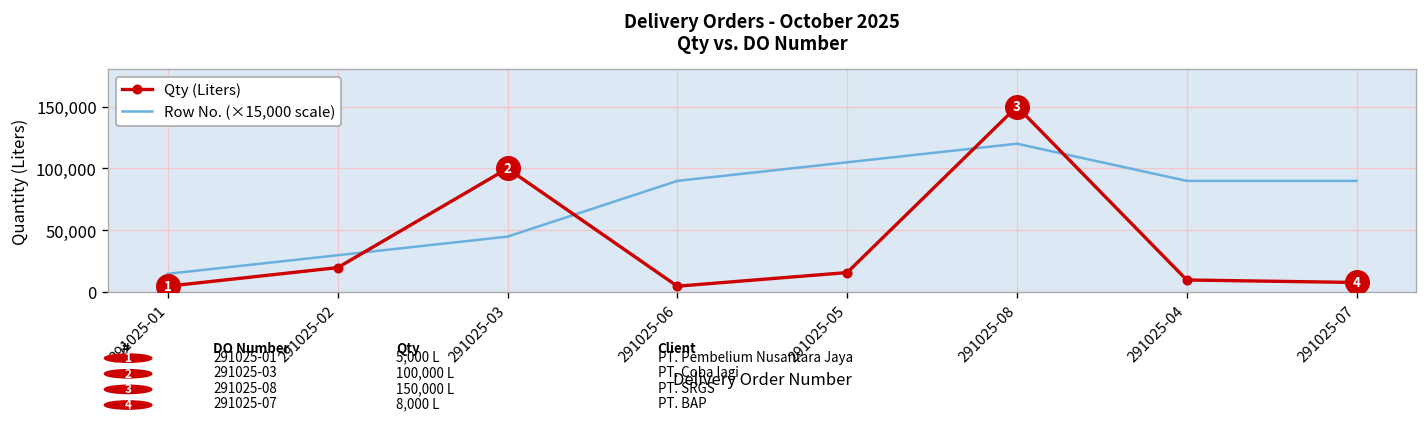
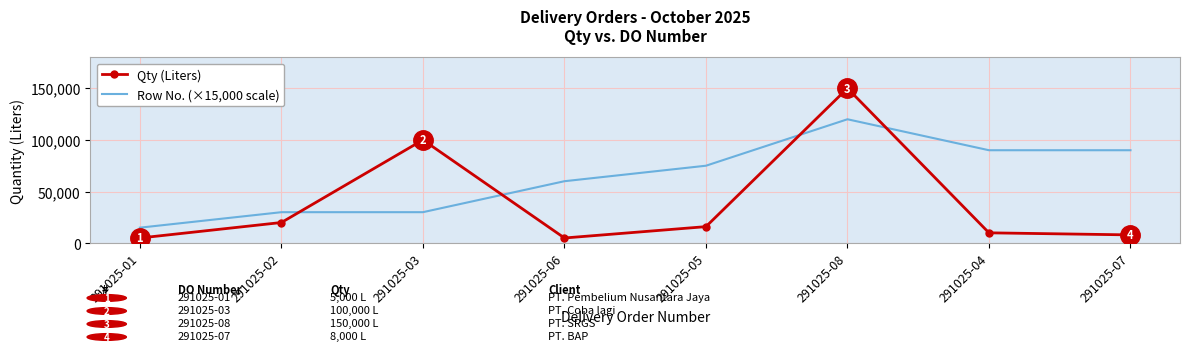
Row No. (×15,000 scale), 291025-03: 45,000 -> 30,000
Row No. (×15,000 scale), 291025-06: 90,000 -> 60,000
Row No. (×15,000 scale), 291025-05: 105,000 -> 75,000
